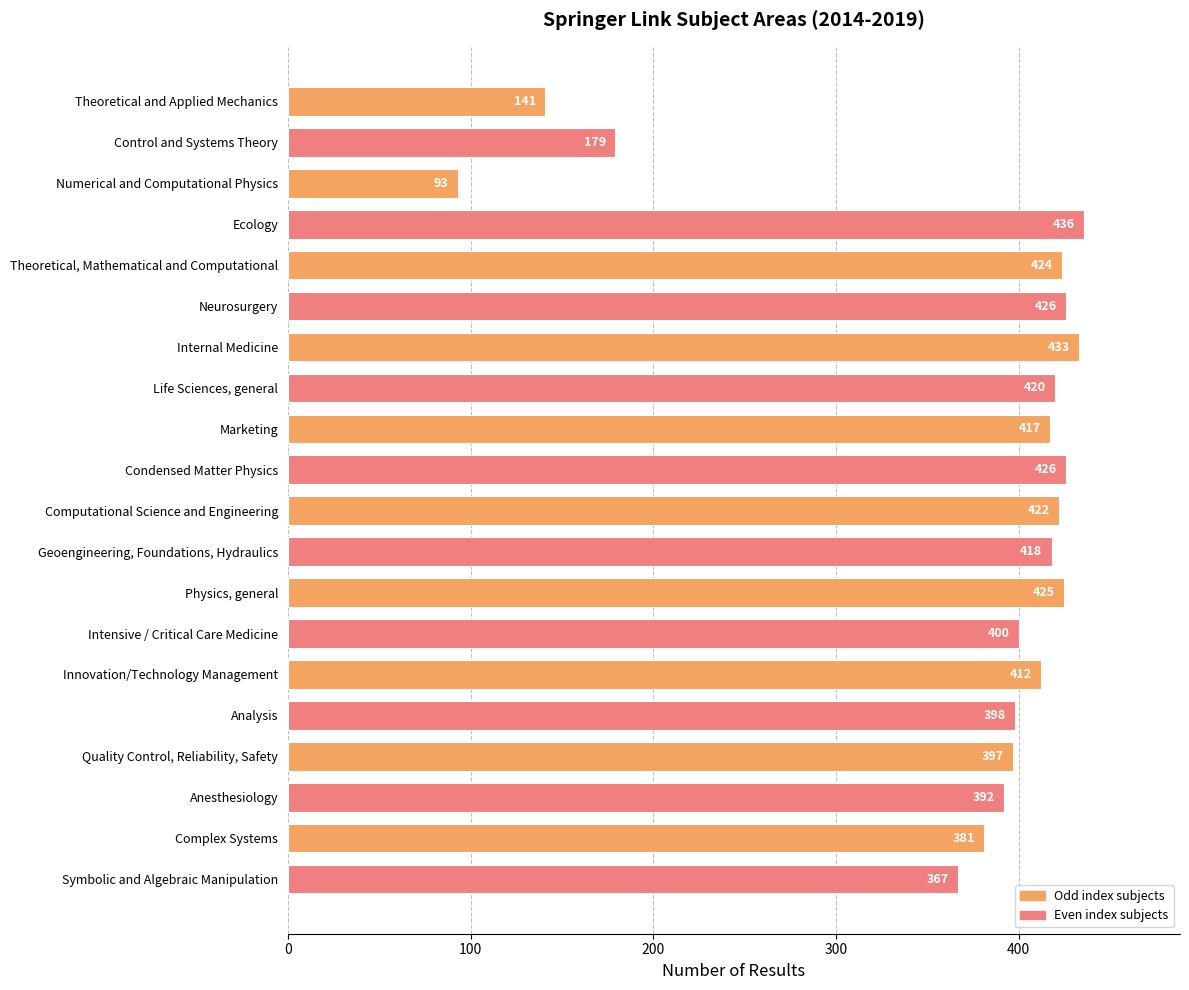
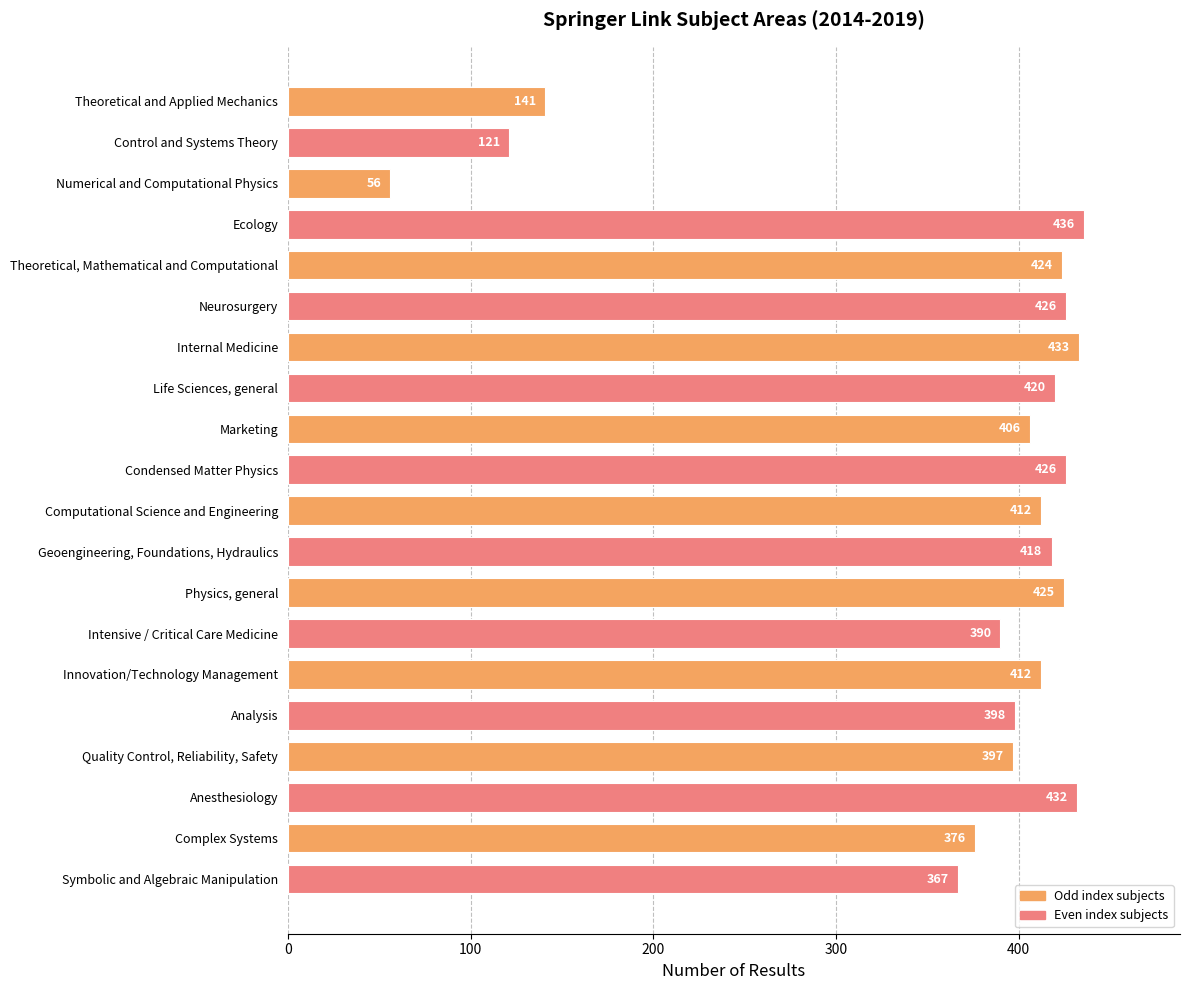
Control and Systems Theory: 179 -> 121
Numerical and Computational Physics: 93 -> 56
Marketing: 417 -> 406
Computational Science and Engineering: 422 -> 412
Intensive / Critical Care Medicine: 400 -> 390
Anesthesiology: 392 -> 432
Complex Systems: 381 -> 376
